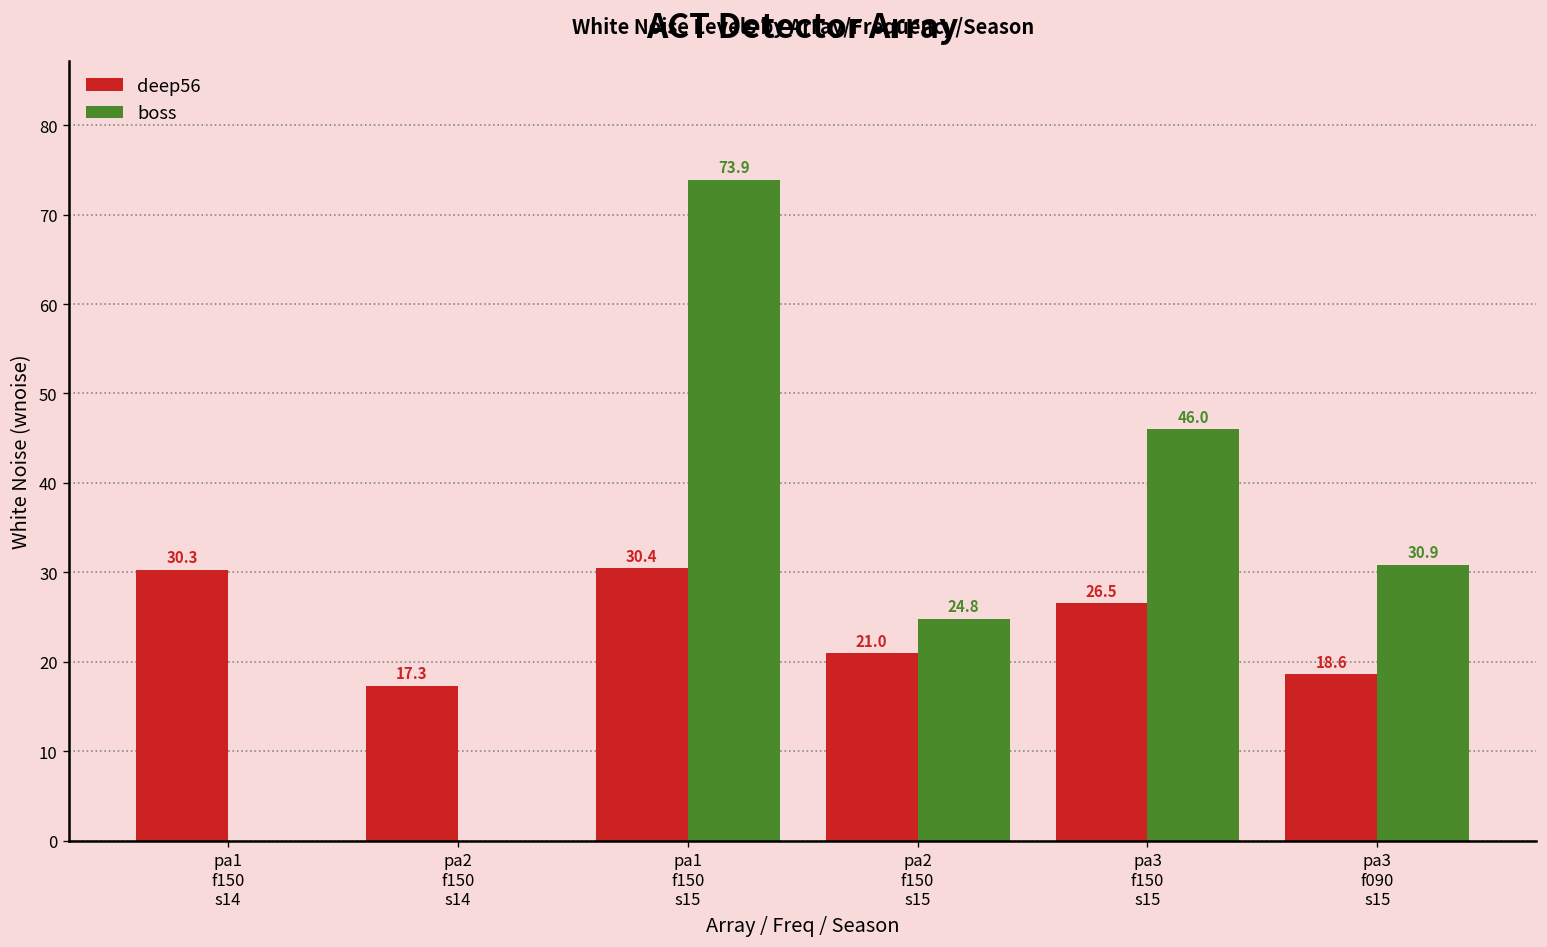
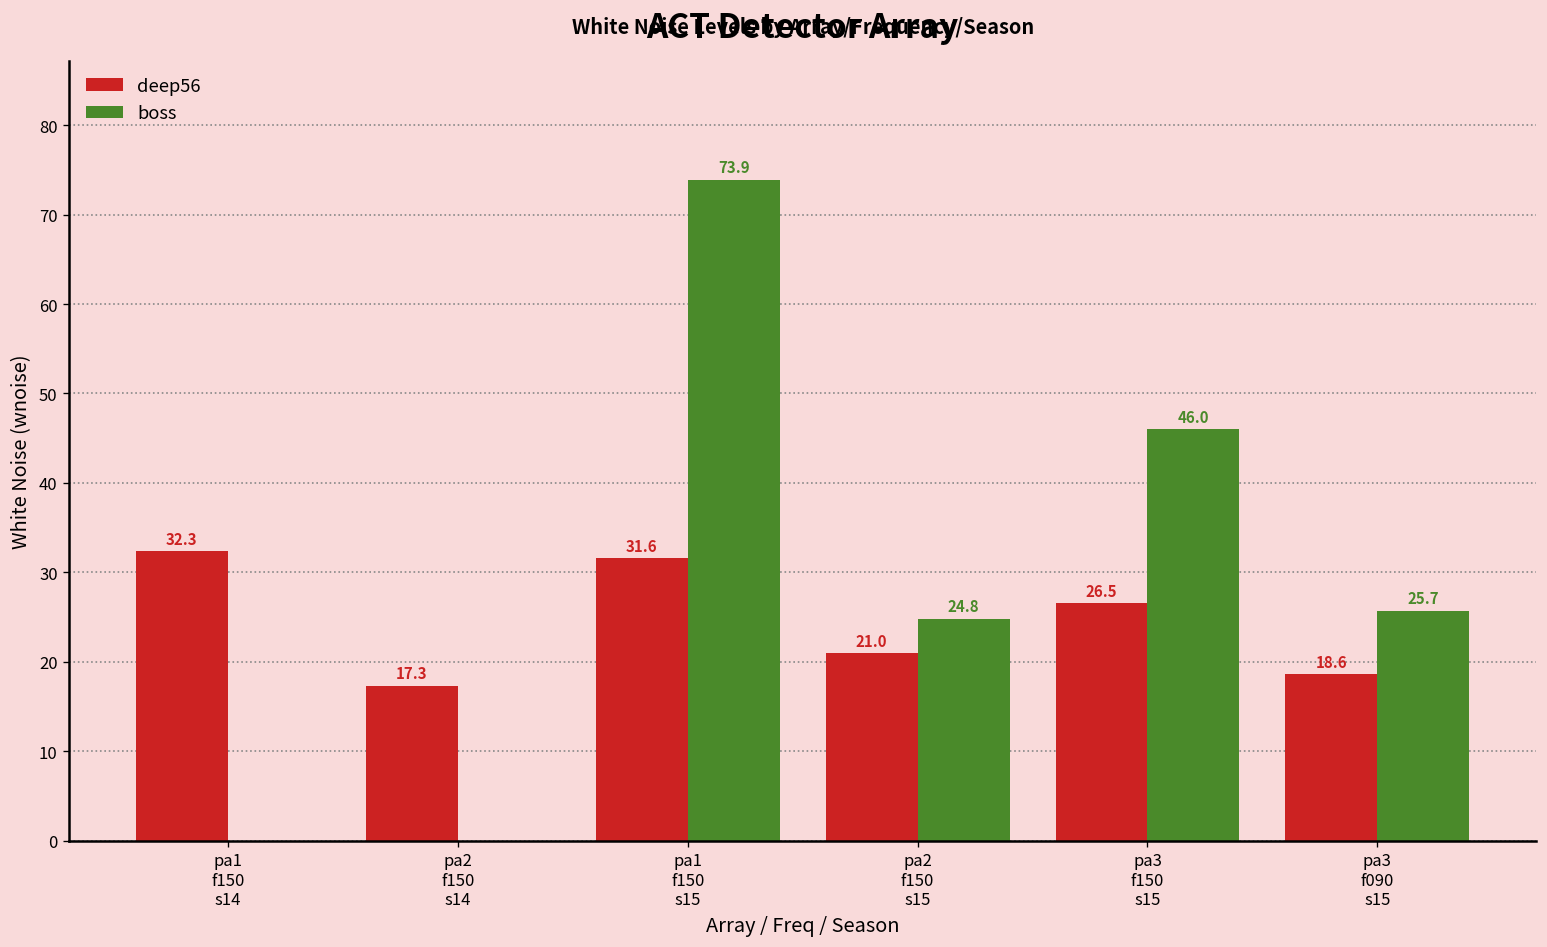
deep56, pa1 f150 s14: 30.3 -> 32.3
deep56, pa1 f150 s15: 30.4 -> 31.6
boss, pa3 f090 s15: 30.9 -> 25.7
